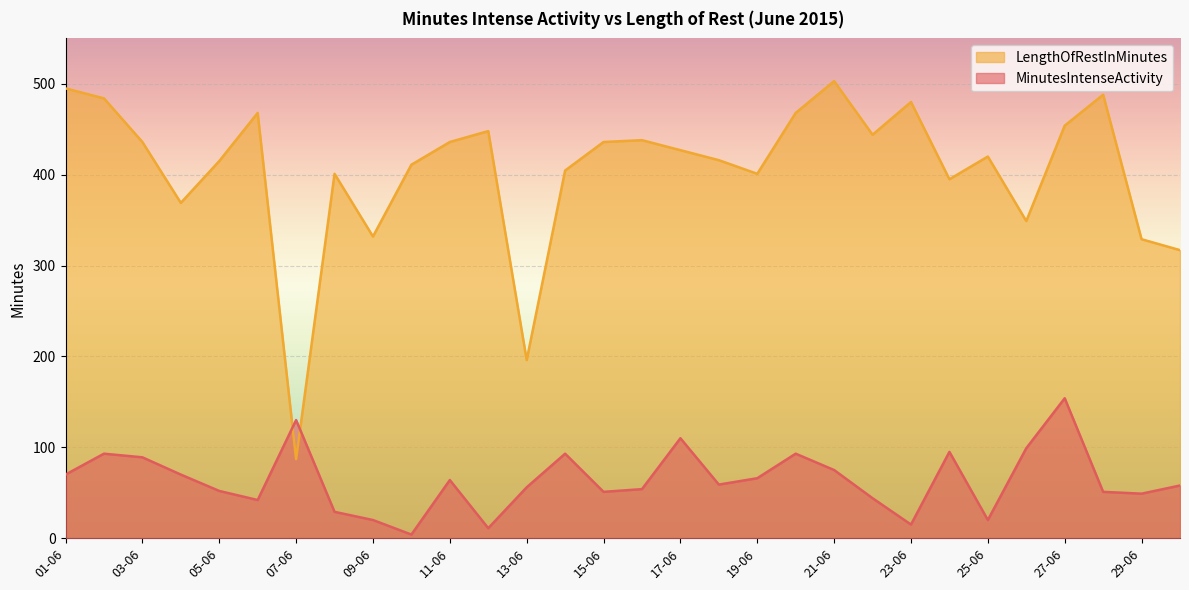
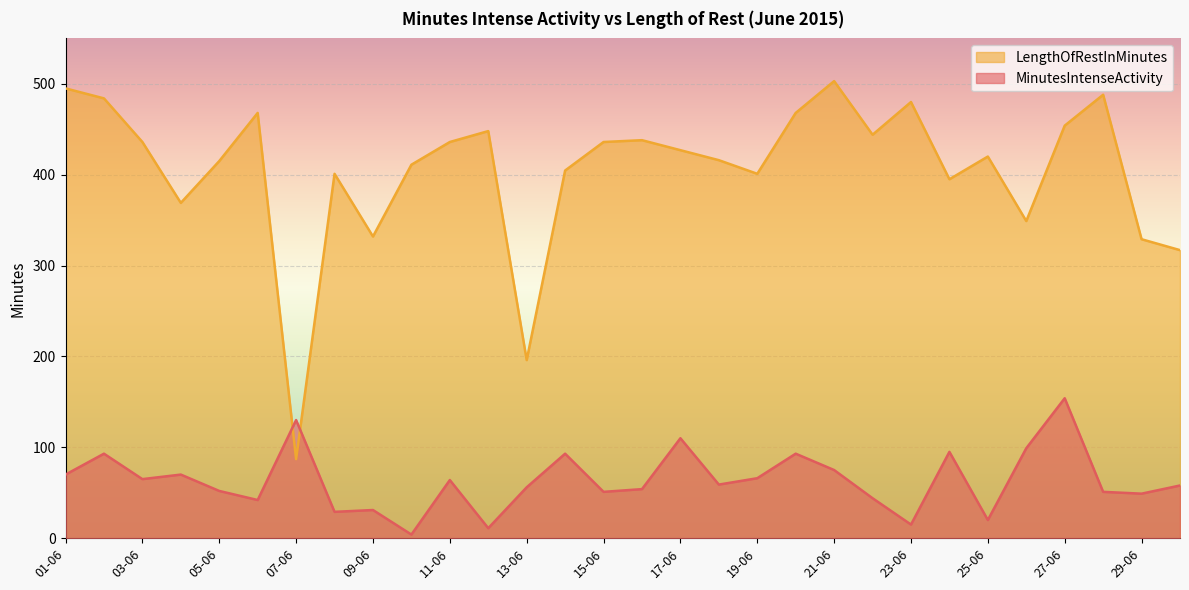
MinutesIntenseActivity, 03-06: 90 -> 70
MinutesIntenseActivity, 09-06: 20 -> 30
